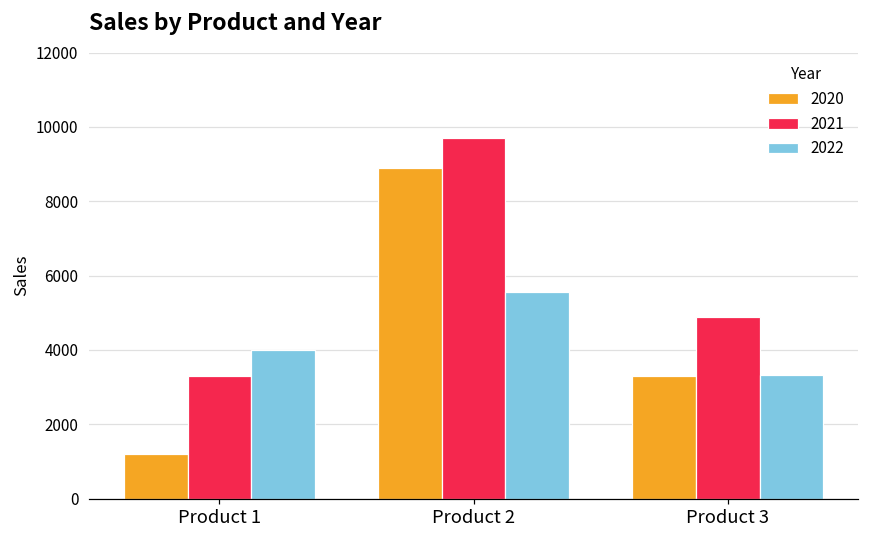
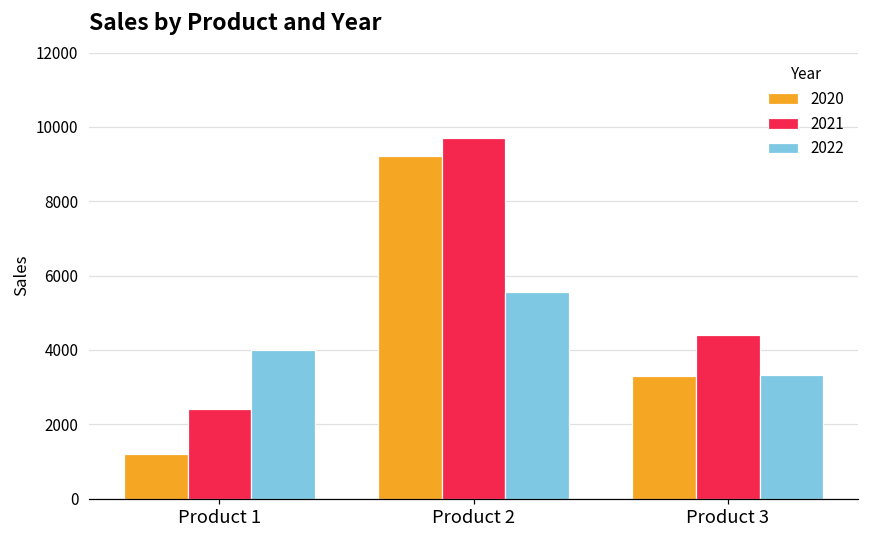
2021, Product 1: 3300 -> 2400
2020, Product 2: 8900 -> 9200
2021, Product 3: 4900 -> 4400
